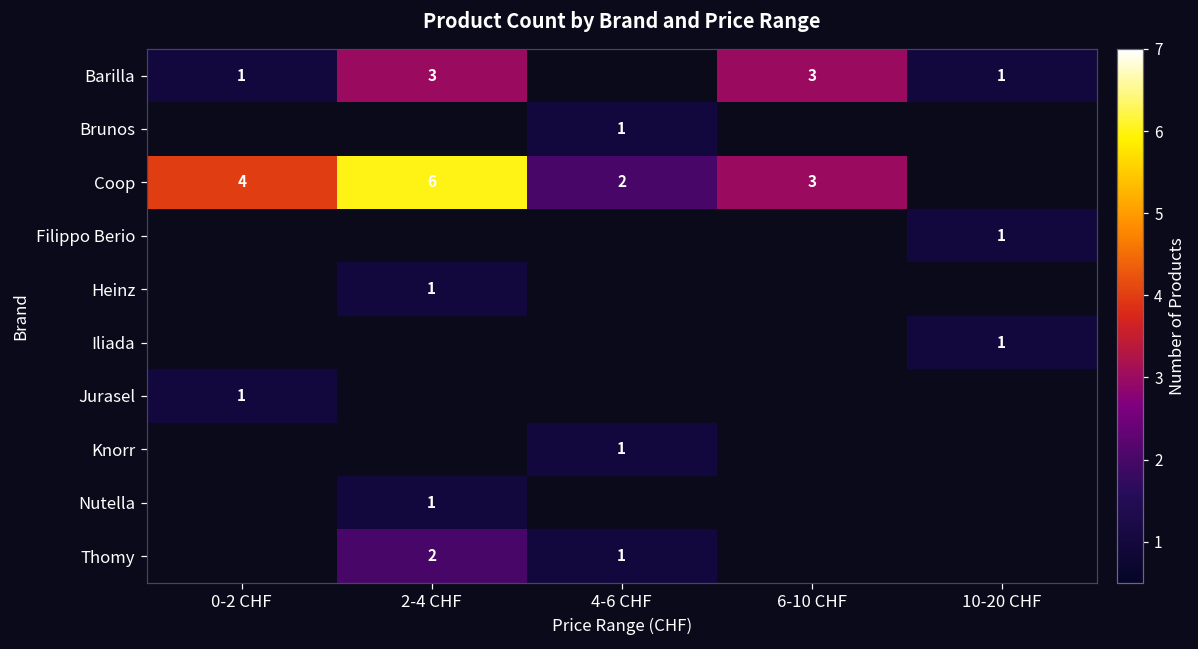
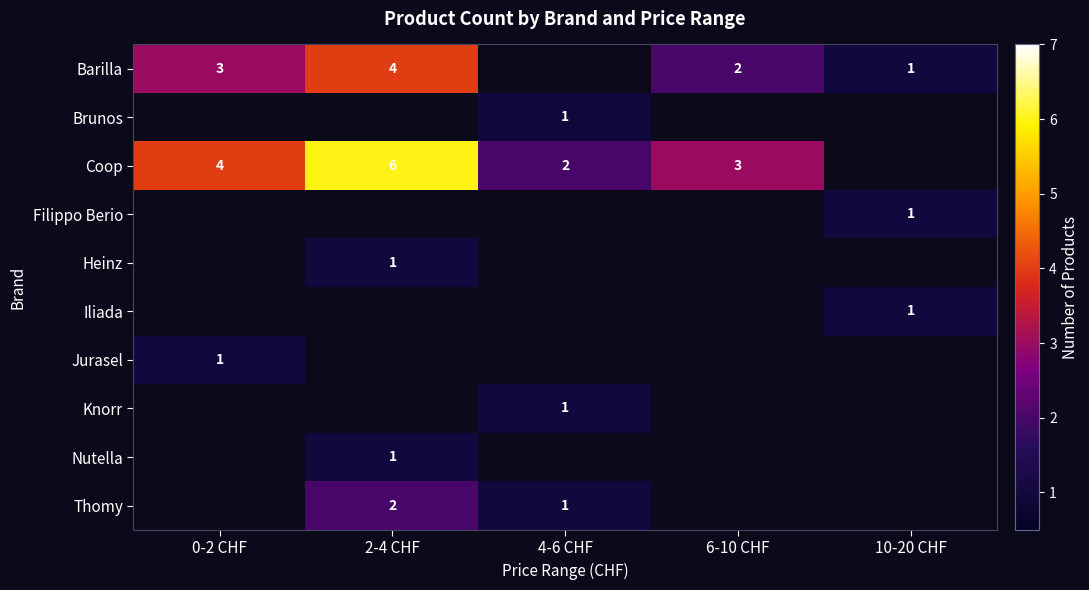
Barilla, 0-2 CHF: 1 -> 3
Barilla, 2-4 CHF: 3 -> 4
Barilla, 6-10 CHF: 3 -> 2
